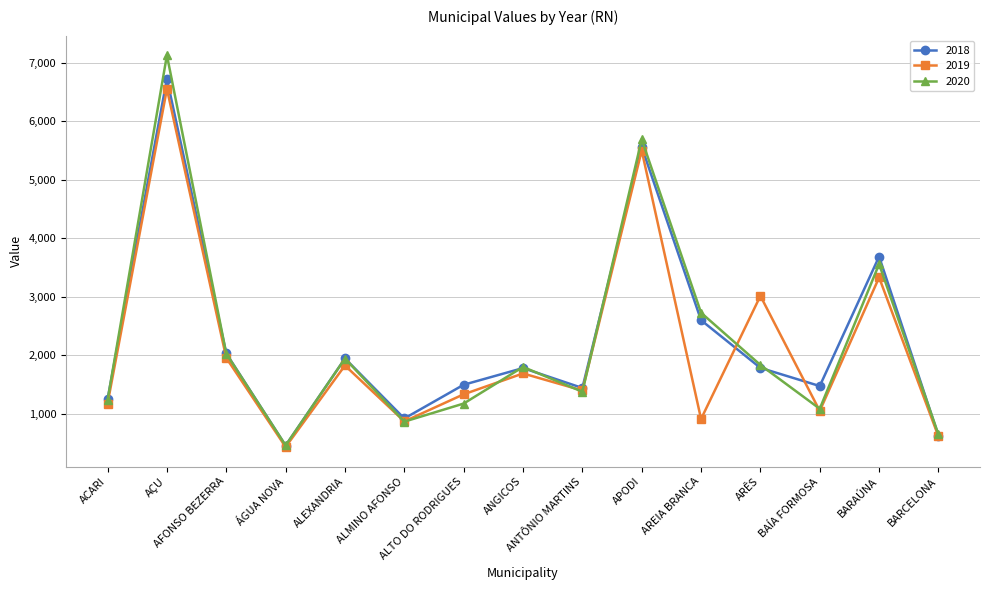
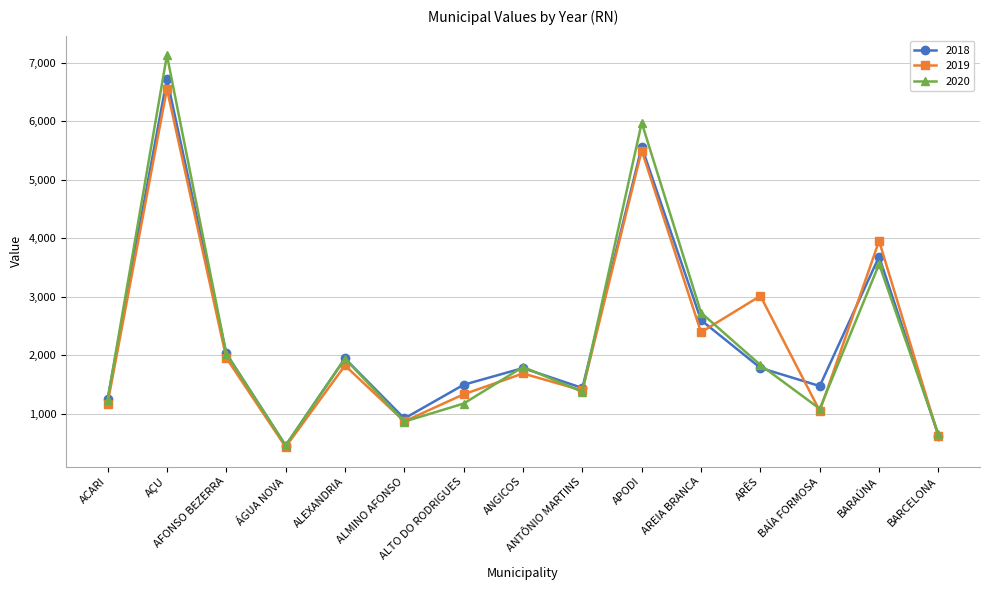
2020, APODI: 5,700 -> 6,000
2019, AREIA BRANCA: 900 -> 2,400
2019, BARAÚNA: 3,300 -> 4,000
